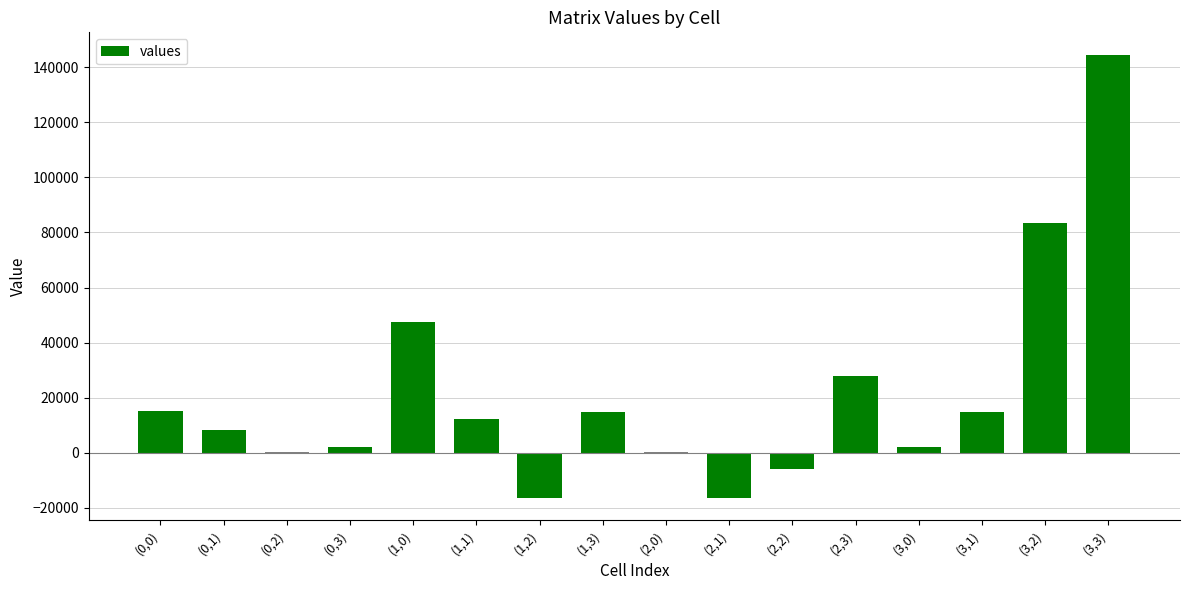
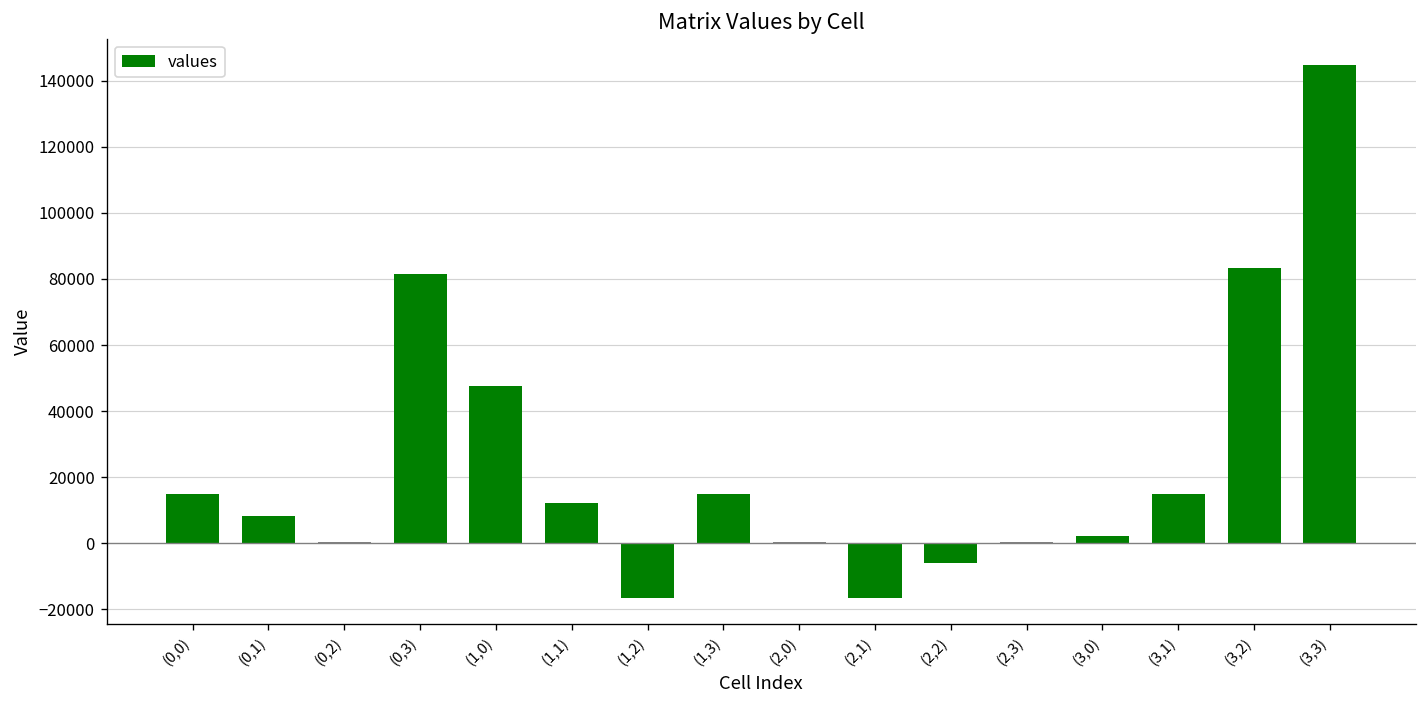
(0,3): 2000 -> 81000
(2,3): 28000 -> 0
